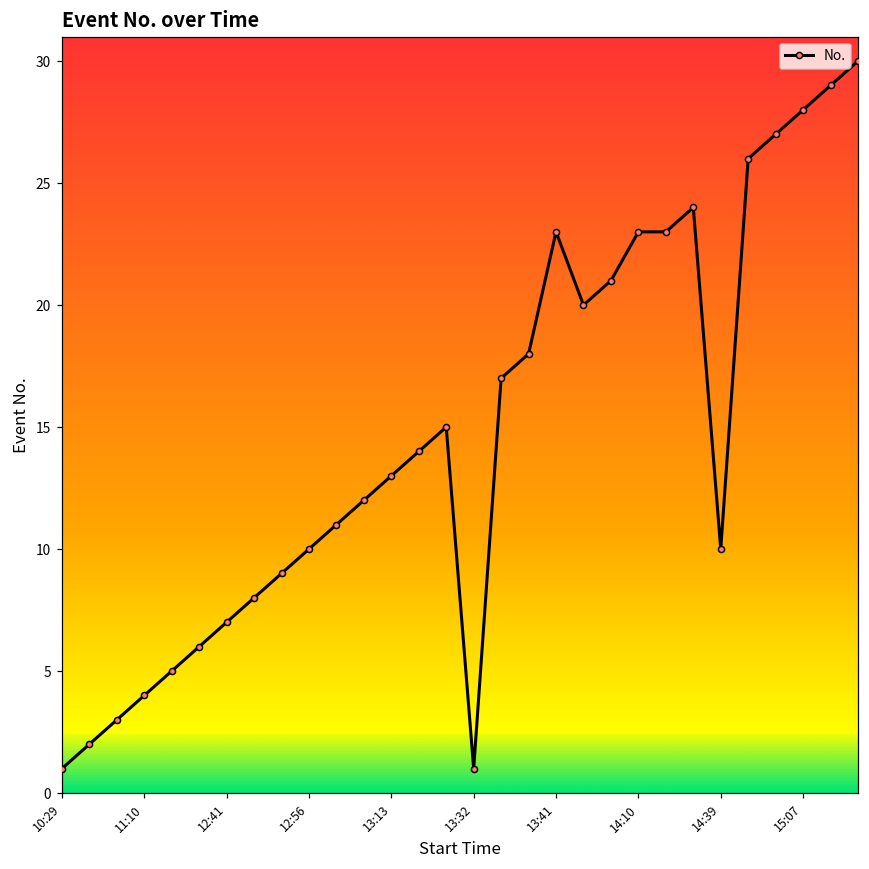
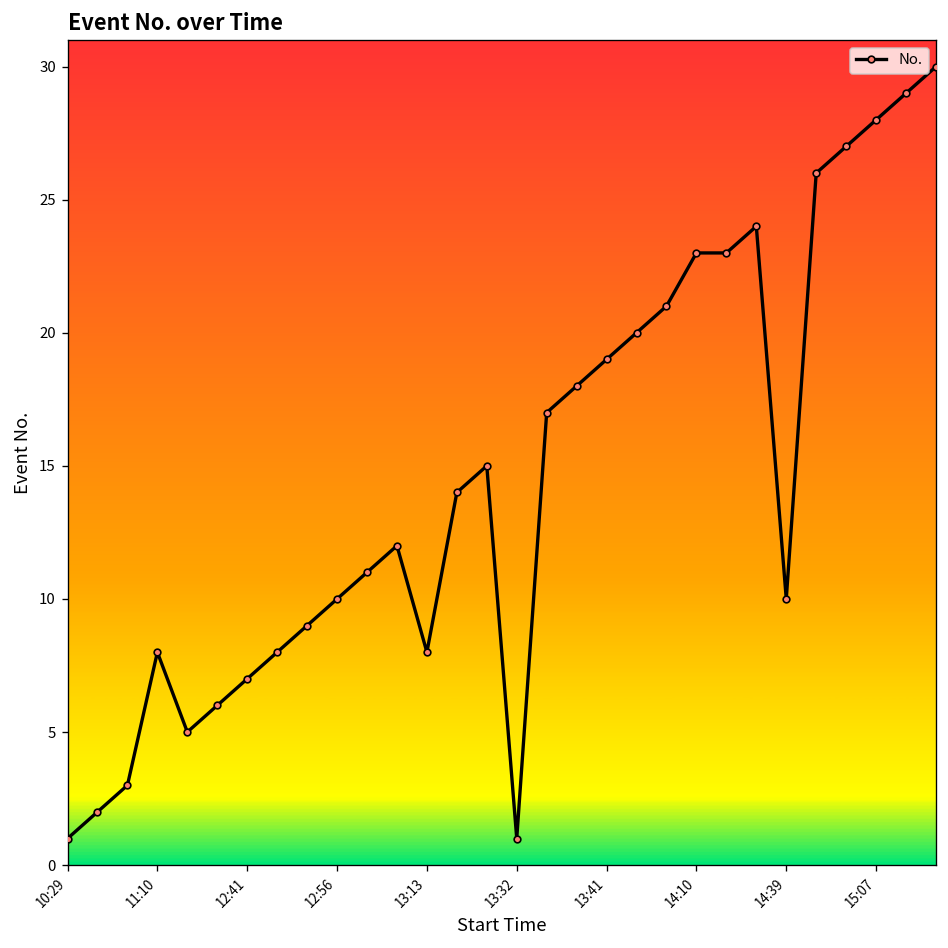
11:10: 4 -> 8
13:13: 13 -> 8
13:41: 23 -> 19
